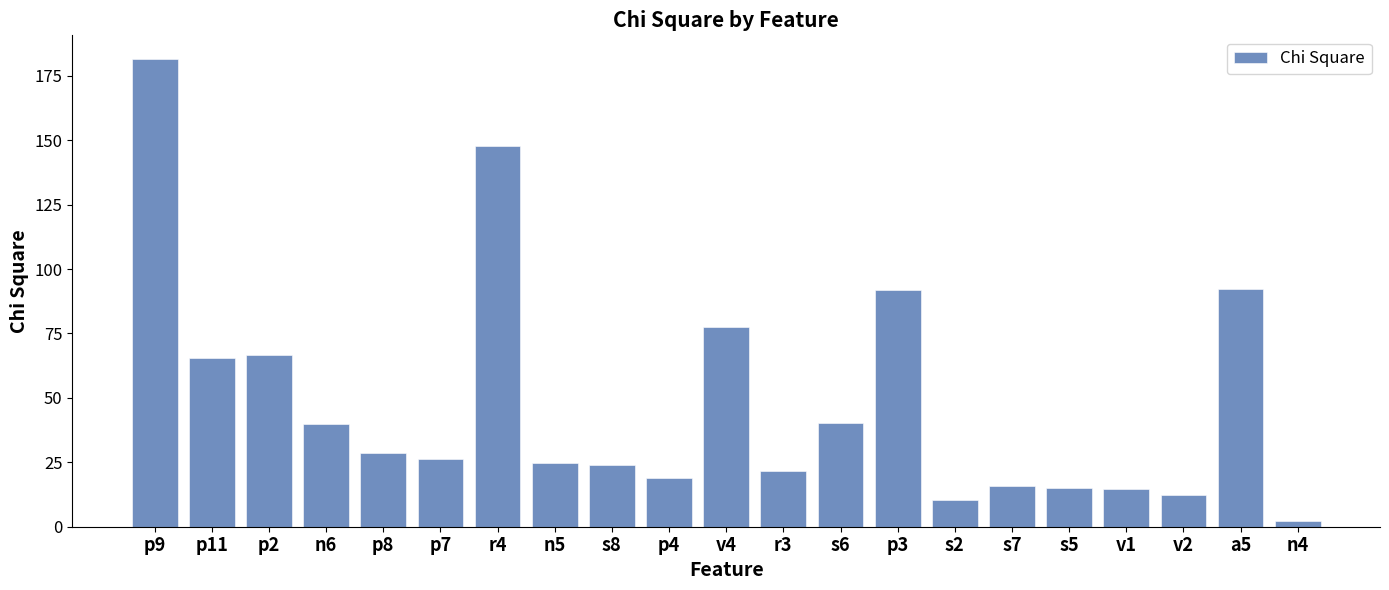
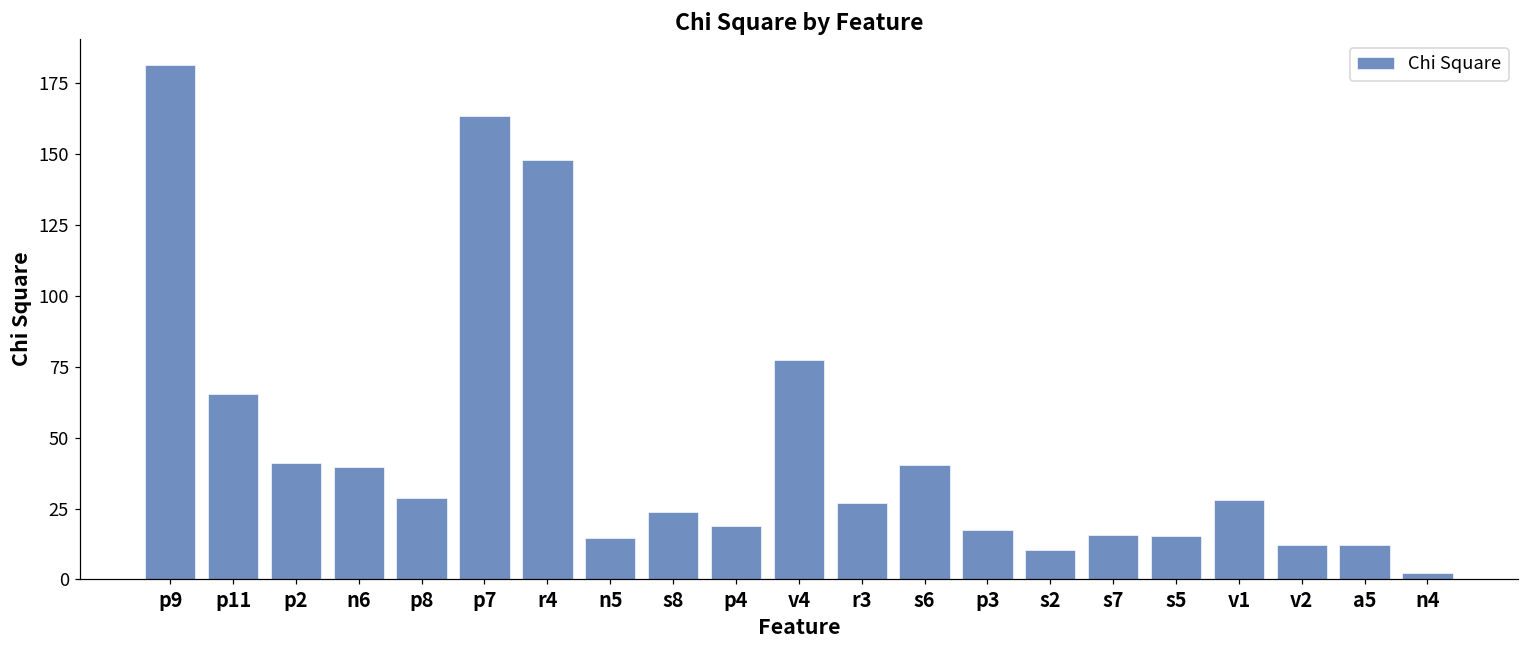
p2: 67 -> 41
p7: 26 -> 164
n5: 25 -> 15
r3: 22 -> 27
p3: 92 -> 17
v1: 15 -> 28
a5: 92 -> 12
